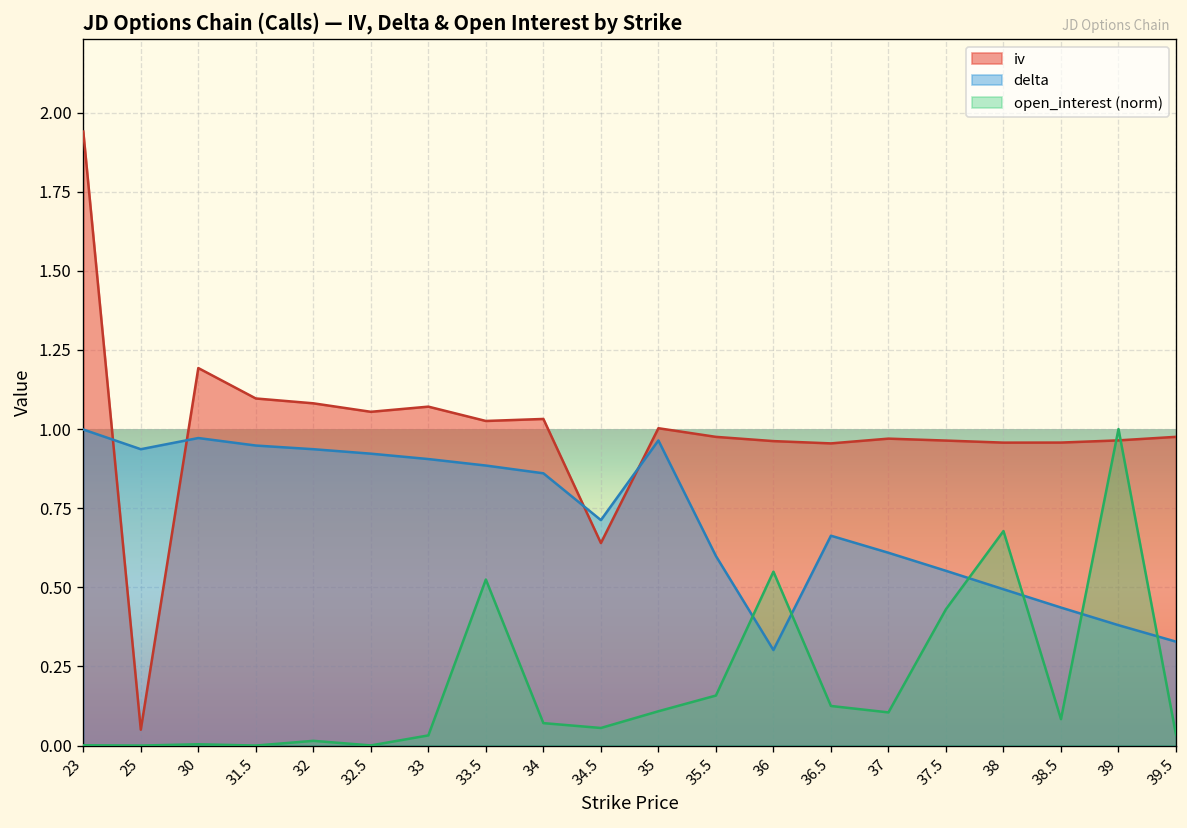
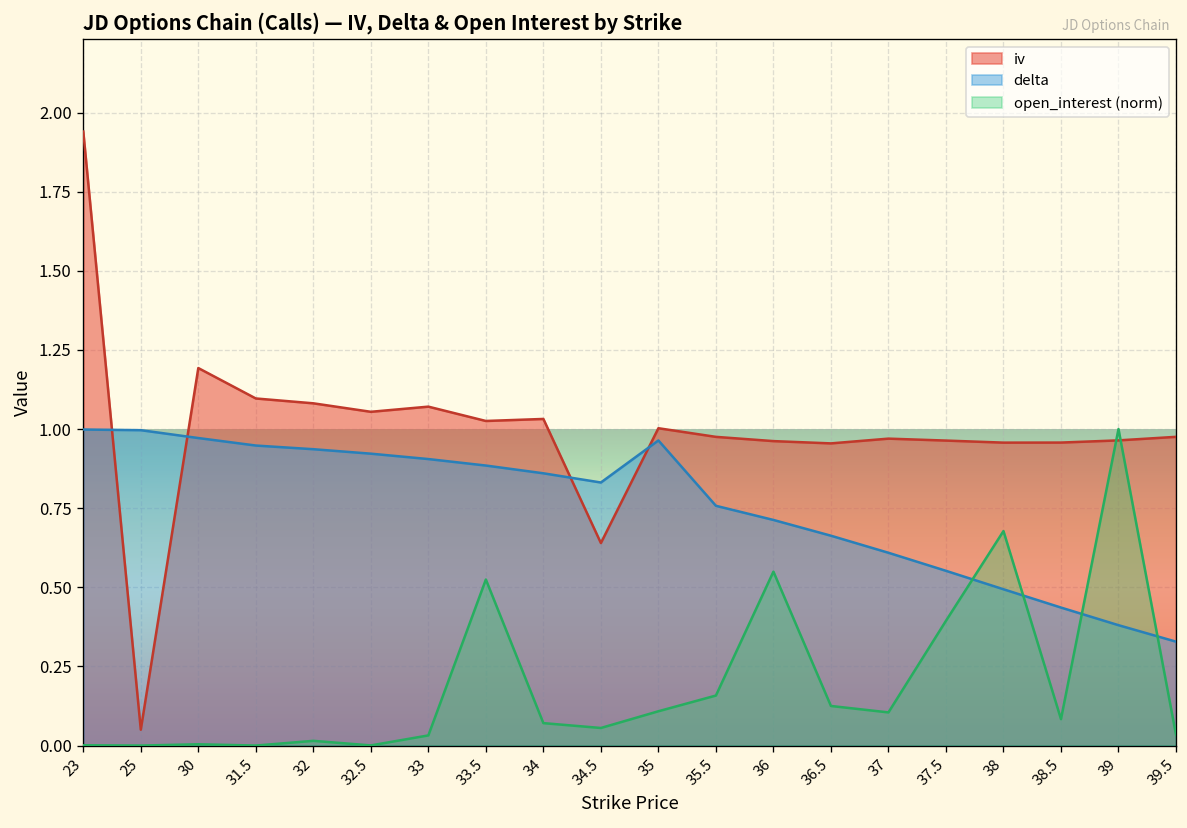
delta, 25: 0.94 -> 1.00
delta, 34.5: 0.71 -> 0.83
delta, 35.5: 0.60 -> 0.76
delta, 36: 0.30 -> 0.71
open_interest (norm), 37.5: 0.43 -> 0.39
